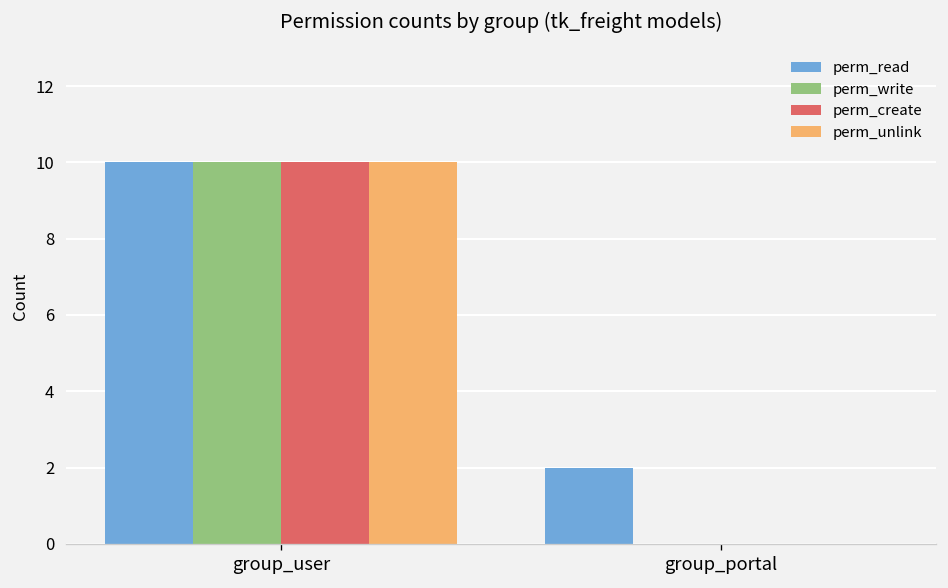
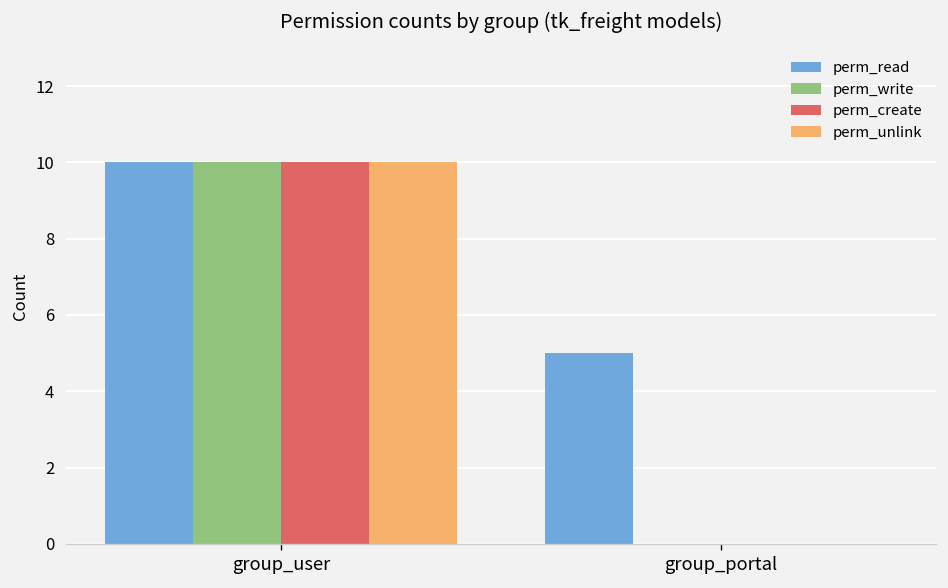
perm_read, group_portal: 2 -> 5
